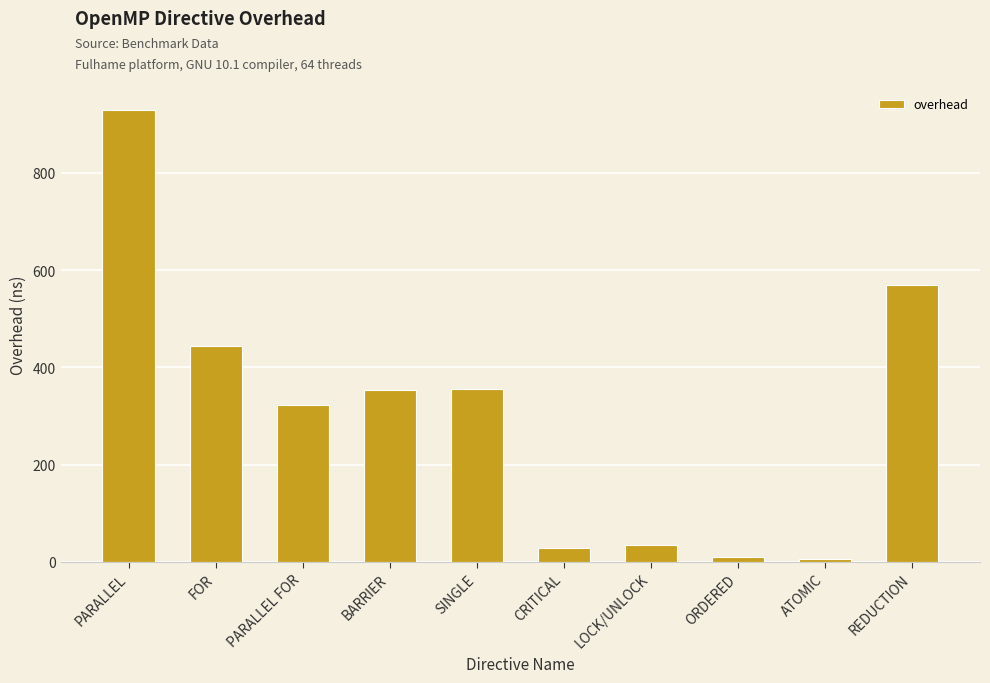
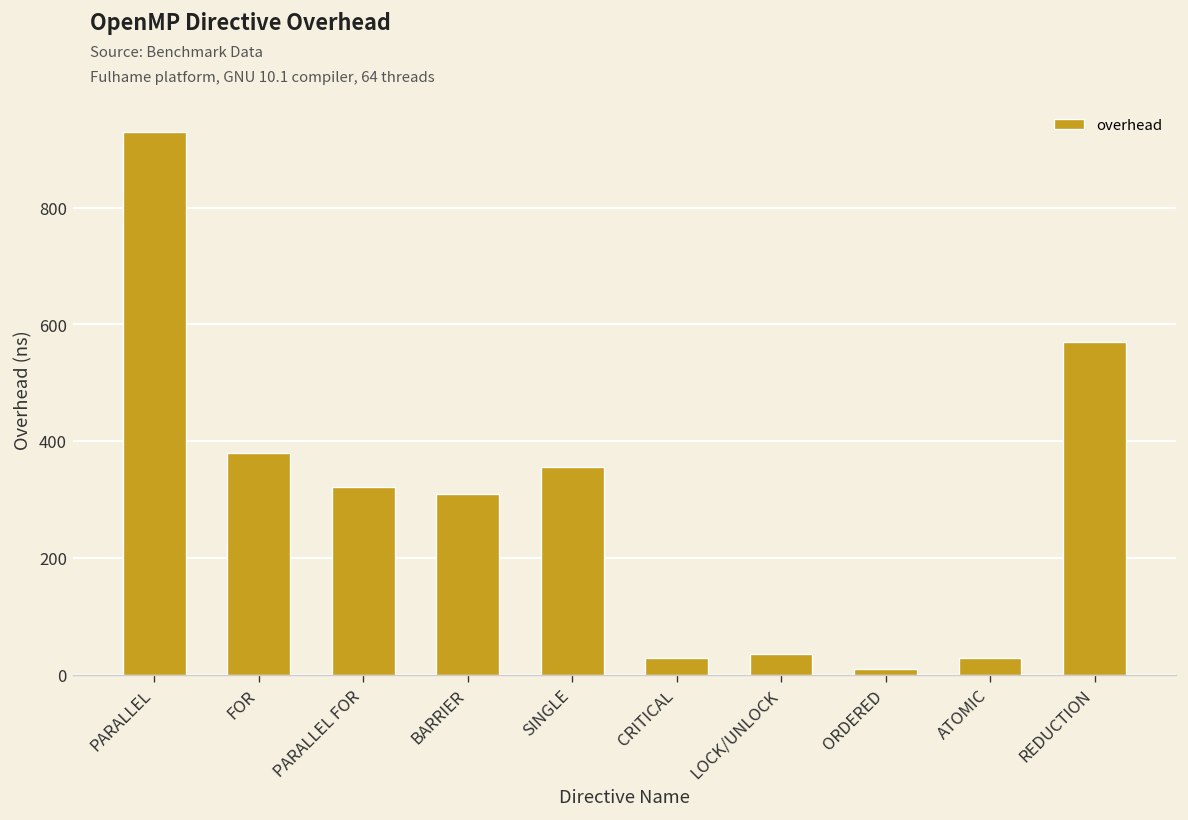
FOR: 440 -> 380
BARRIER: 350 -> 310
ATOMIC: 10 -> 30
